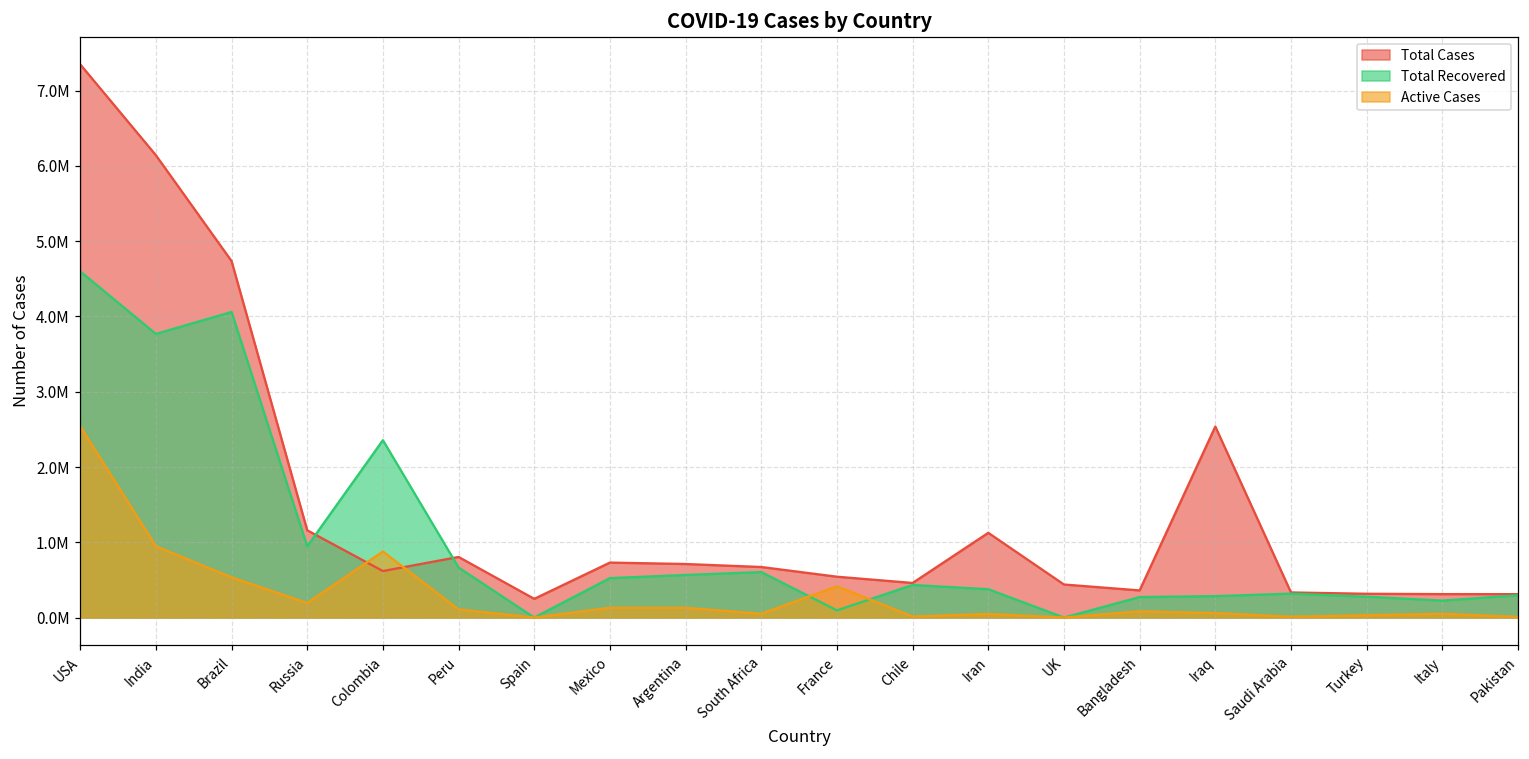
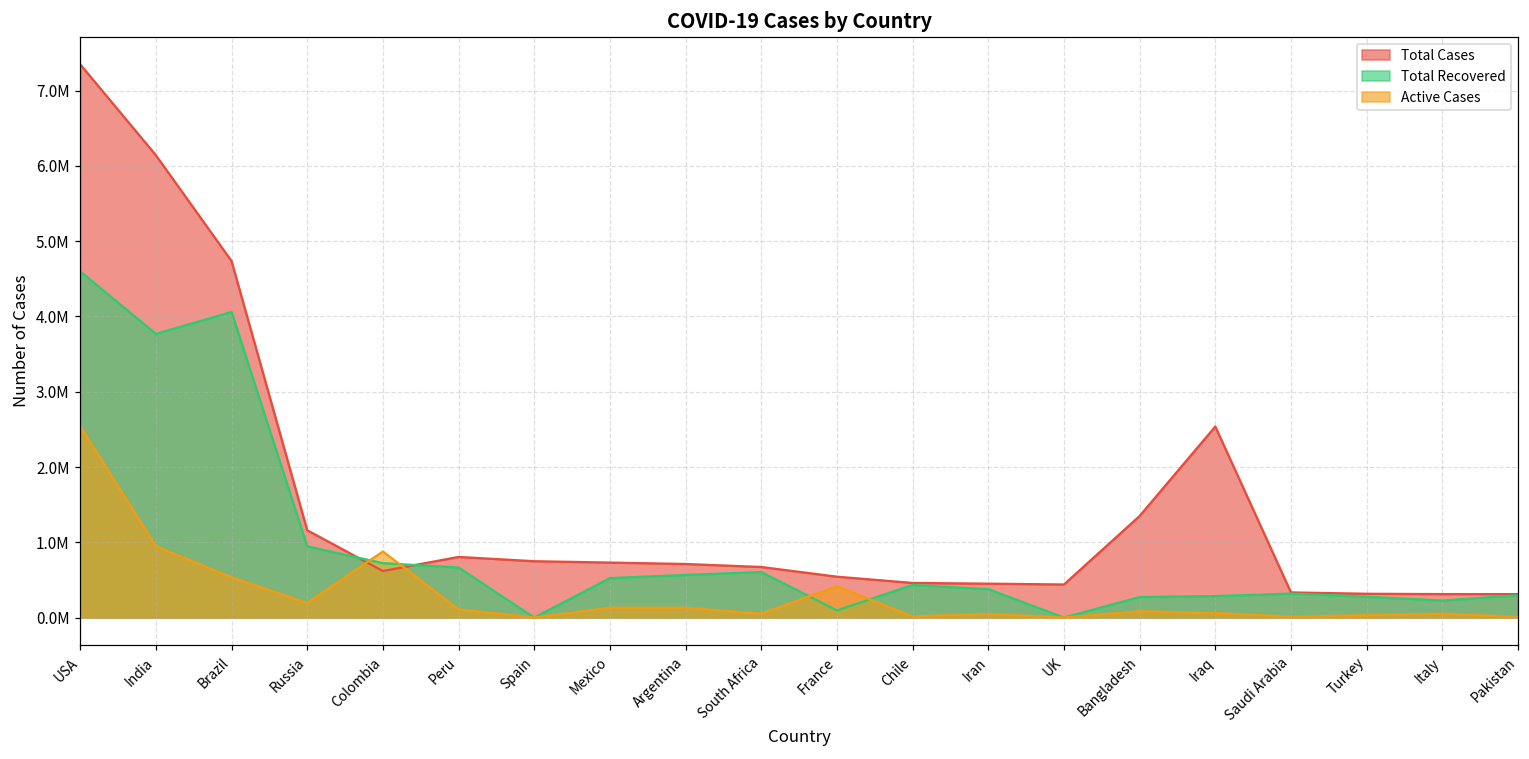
Total Recovered, Colombia: 2400000 -> 700000
Total Cases, Spain: 200000 -> 700000
Total Cases, Iran: 1100000 -> 400000
Total Cases, Bangladesh: 400000 -> 1300000
